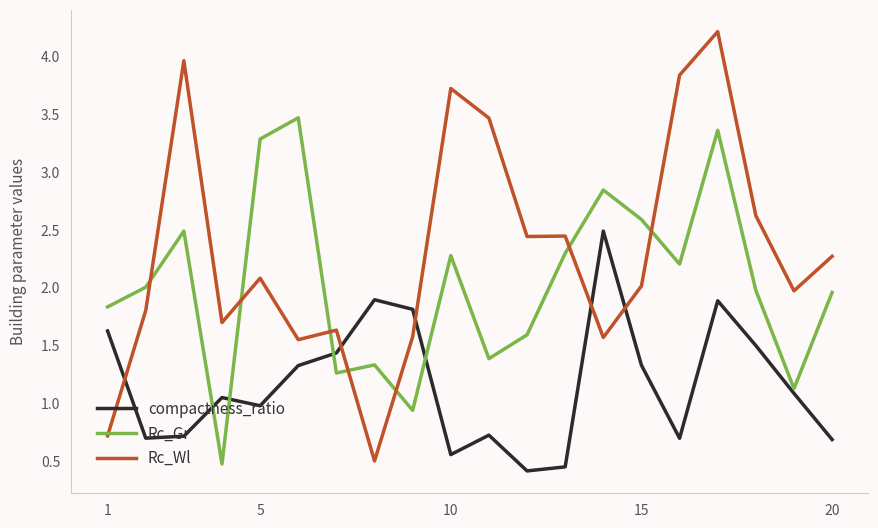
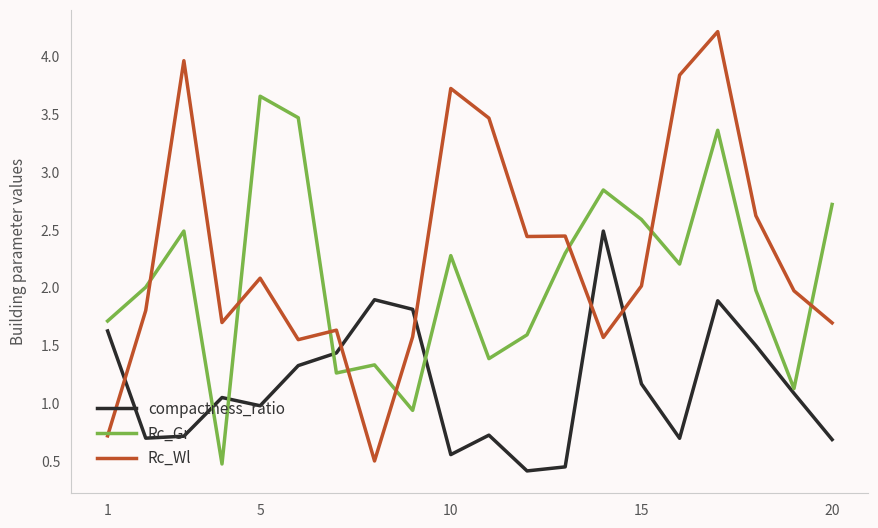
Rc_Gr, 1: 1.83 -> 1.71
Rc_Gr, 5: 3.28 -> 3.65
compactness_ratio, 15: 1.33 -> 1.17
Rc_Gr, 20: 1.96 -> 2.72
Rc_Wl, 20: 2.27 -> 1.70
